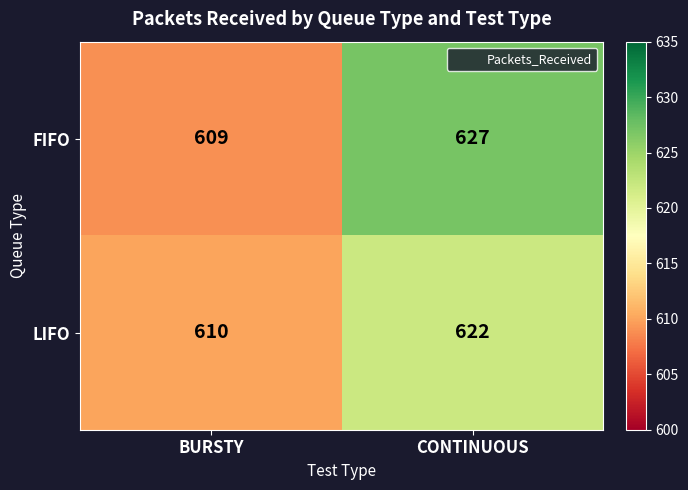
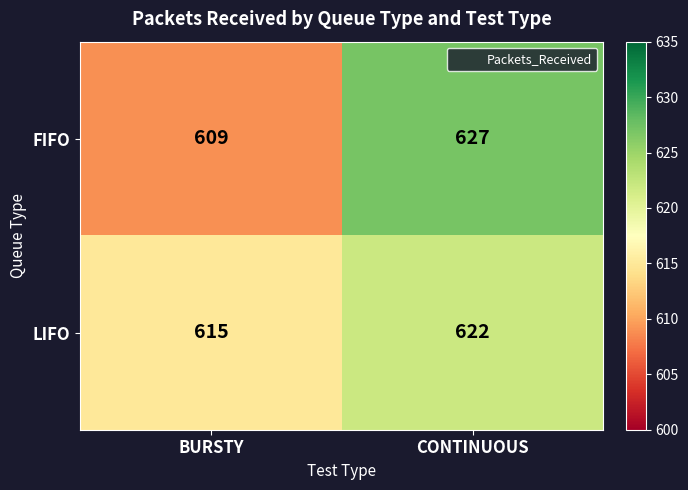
LIFO, BURSTY: 610 -> 615
